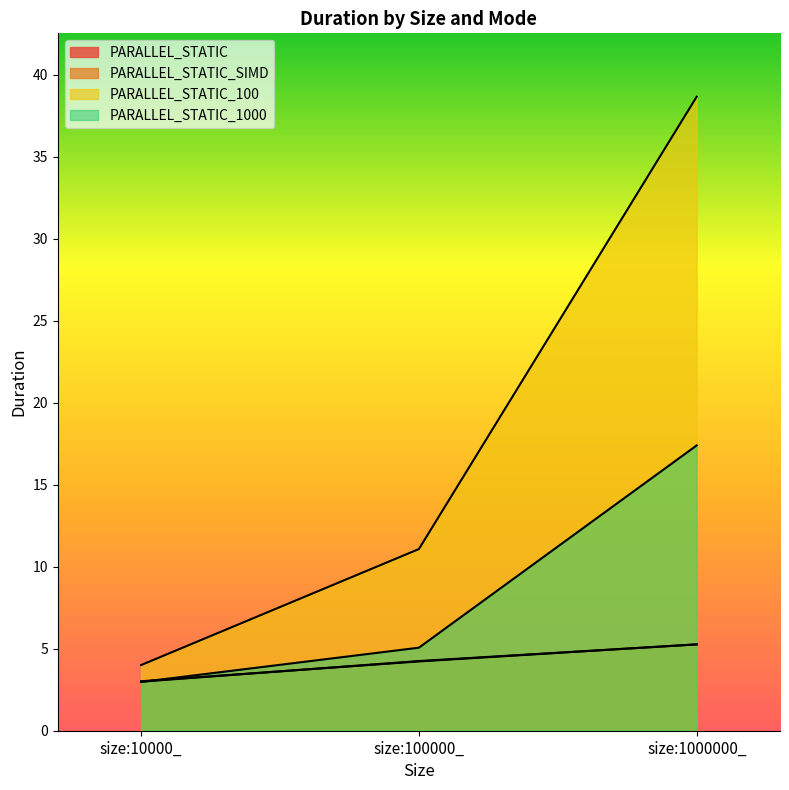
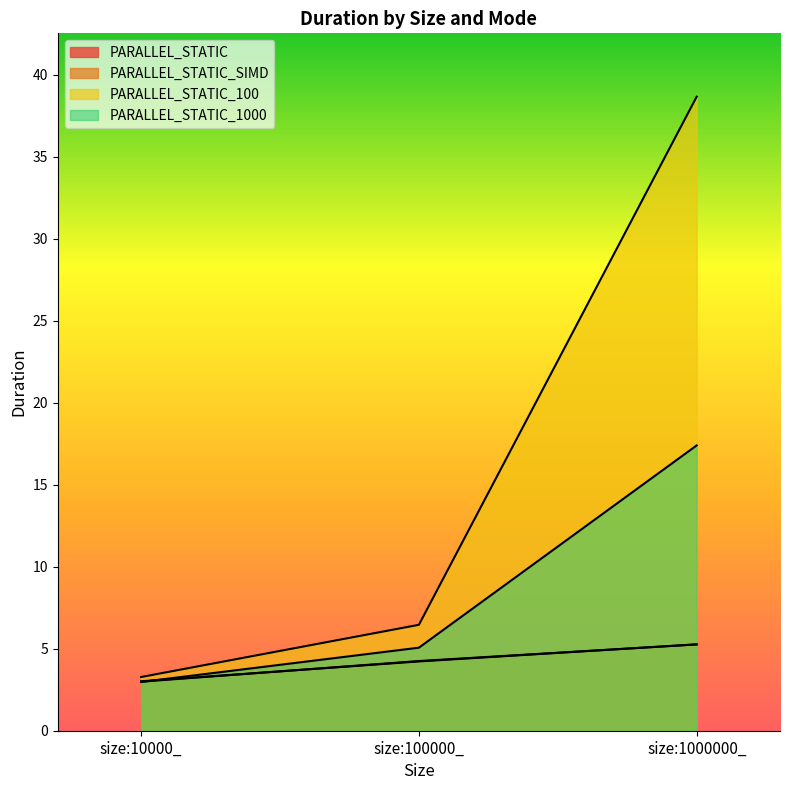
PARALLEL_STATIC_100, size:10000_: 4.0 -> 3.3
PARALLEL_STATIC_100, size:100000_: 11.1 -> 6.5
